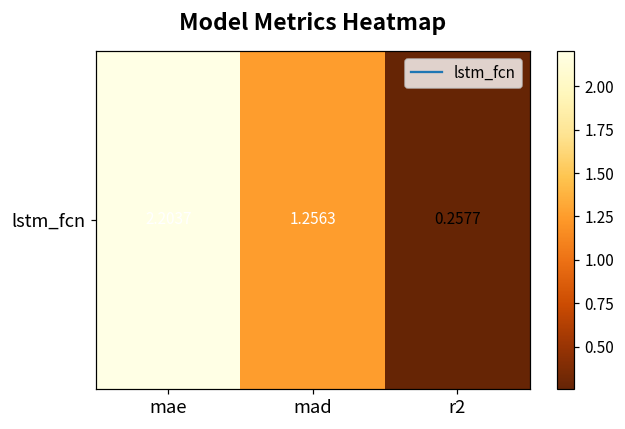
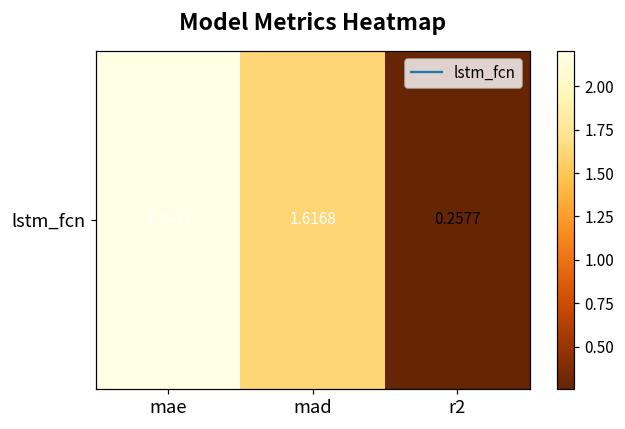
lstm_fcn, mad: 1.2563 -> 1.6168
